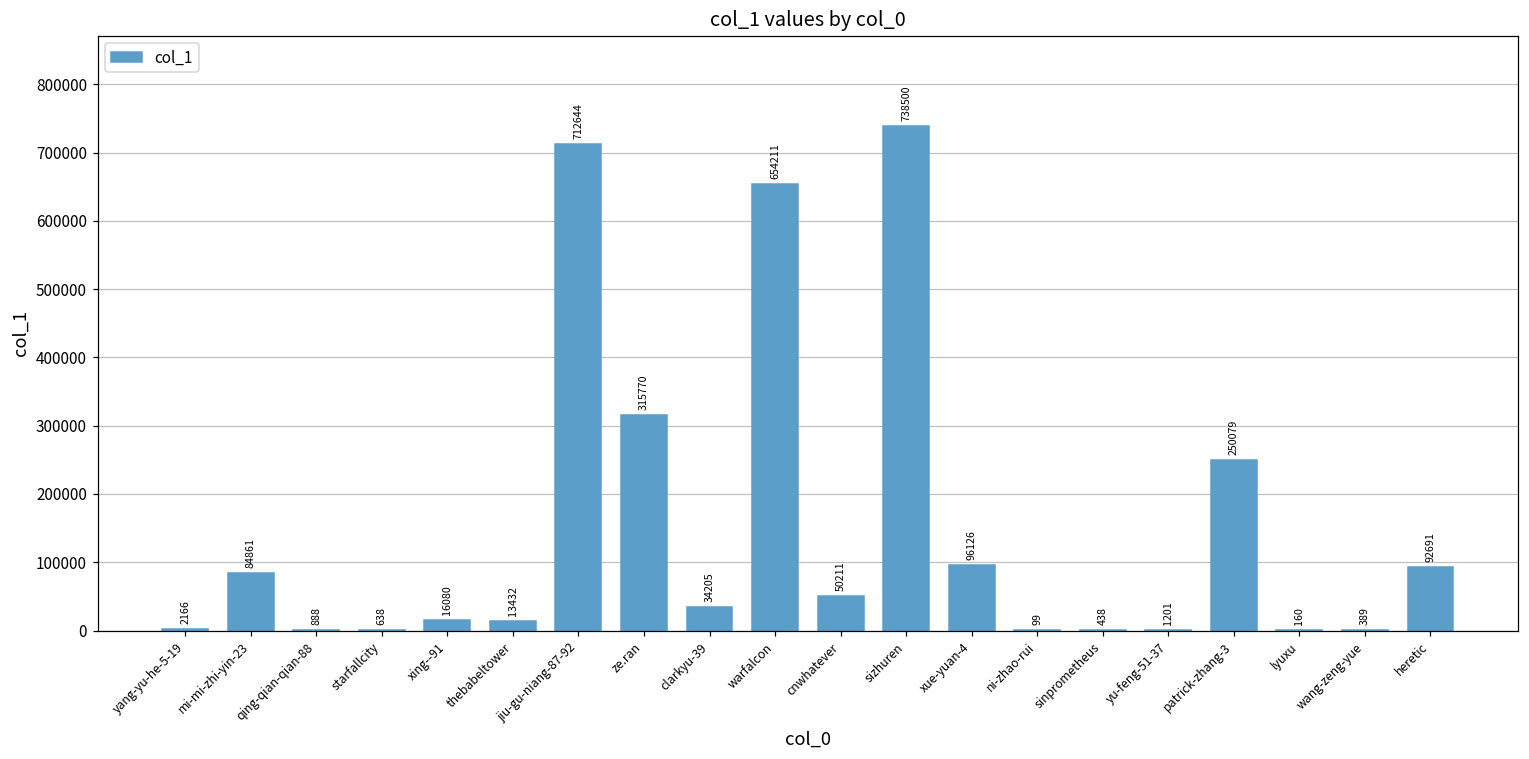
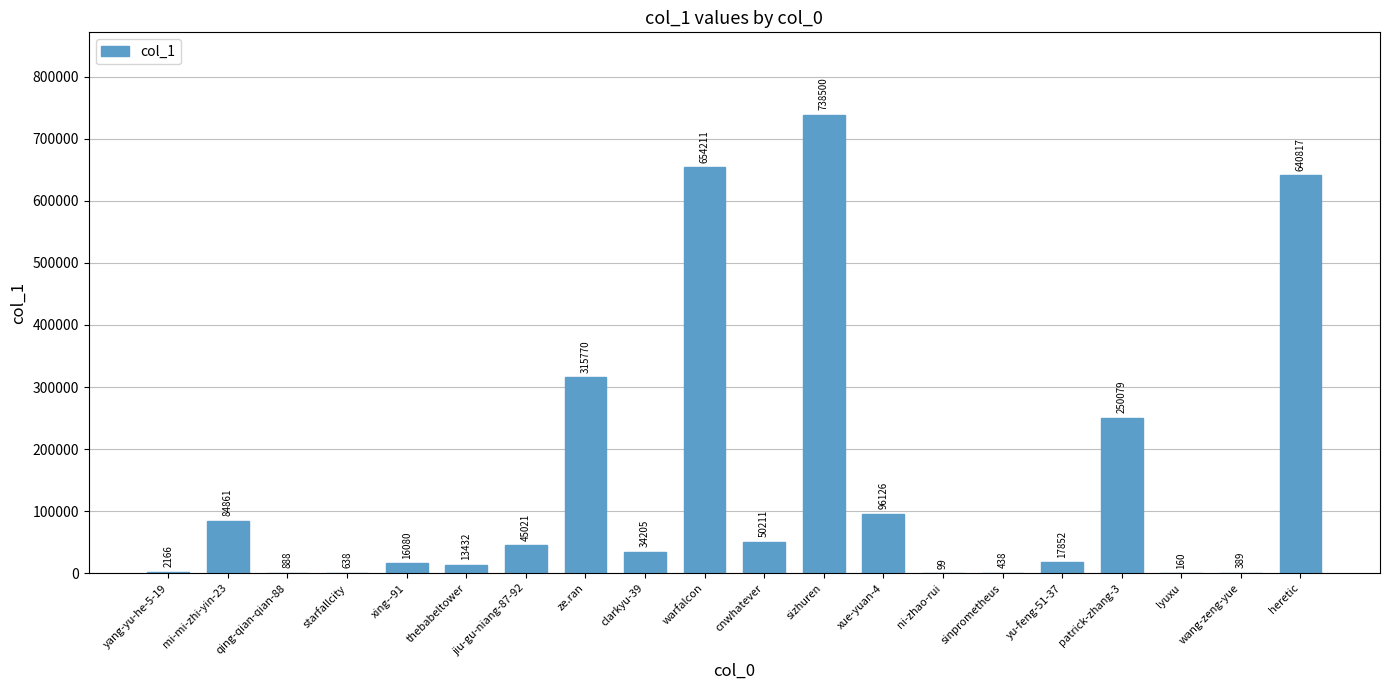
jiu-gu-niang-87-92: 712644 -> 45021
yu-feng-51-37: 1201 -> 17852
heretic: 92691 -> 640817
